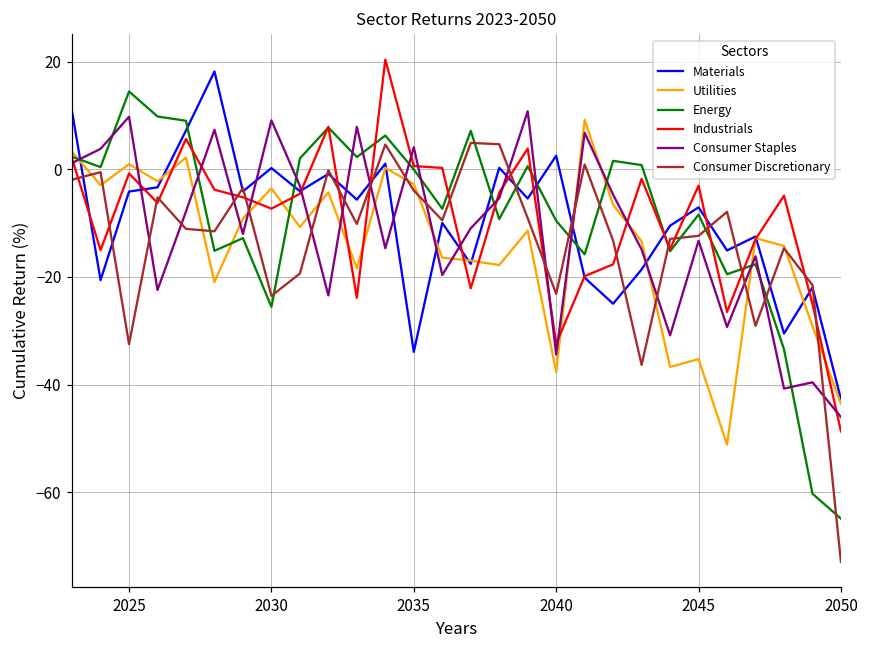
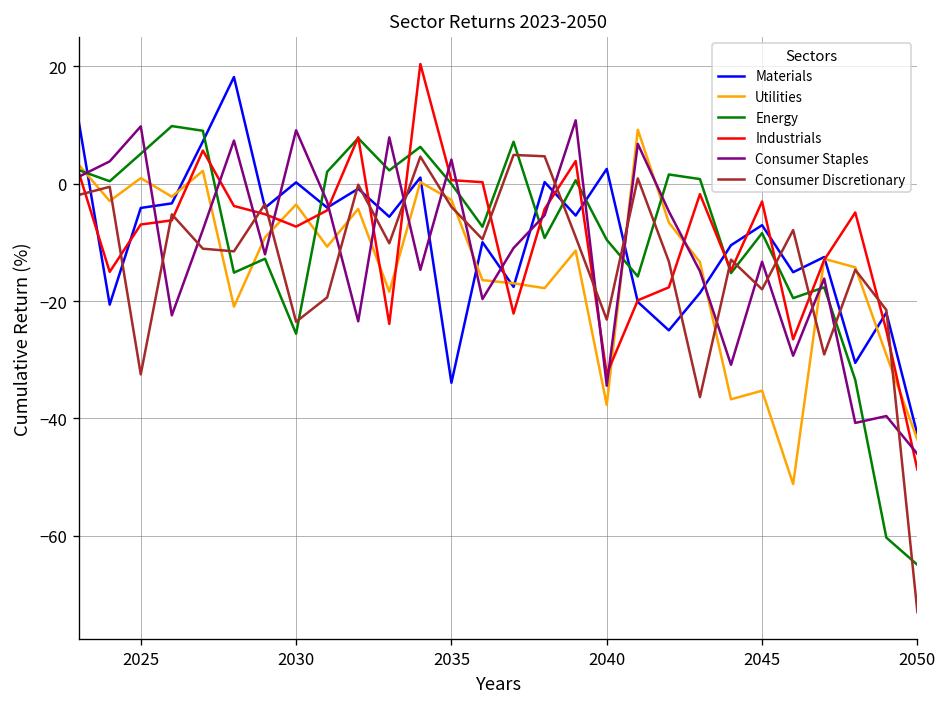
Energy, 2025: 14 -> 5
Industrials, 2025: -1 -> -7
Consumer Discretionary, 2045: -12 -> -18
